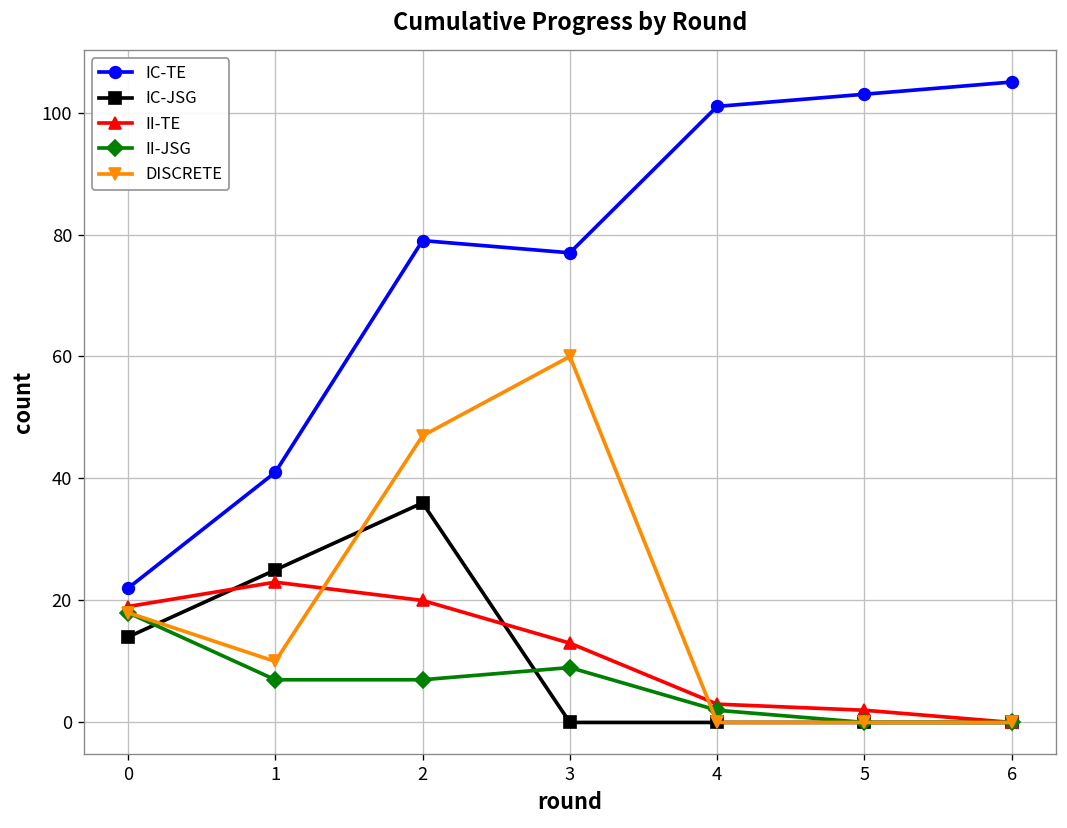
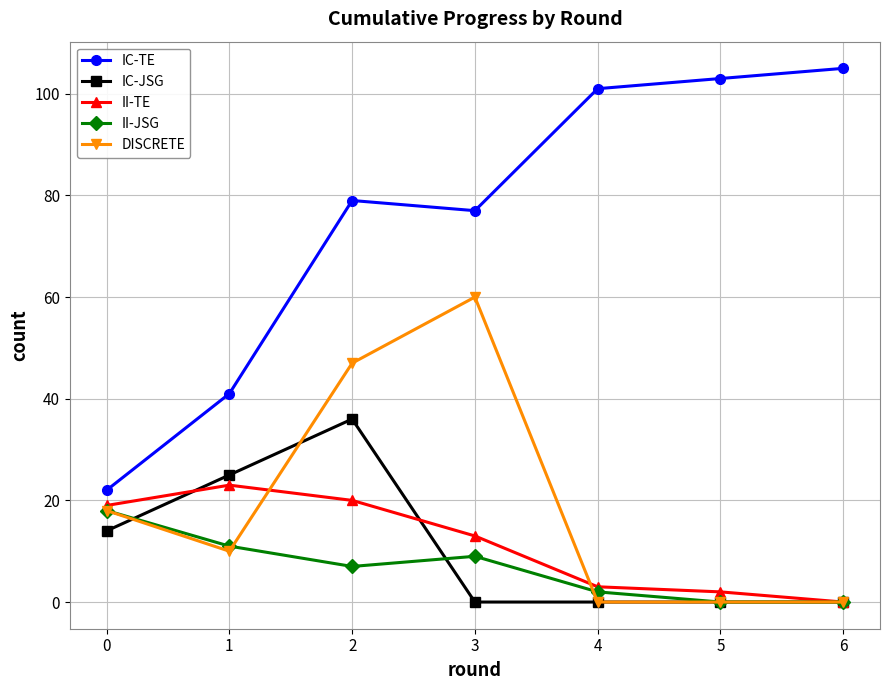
II-JSG, 1: 7 -> 11
